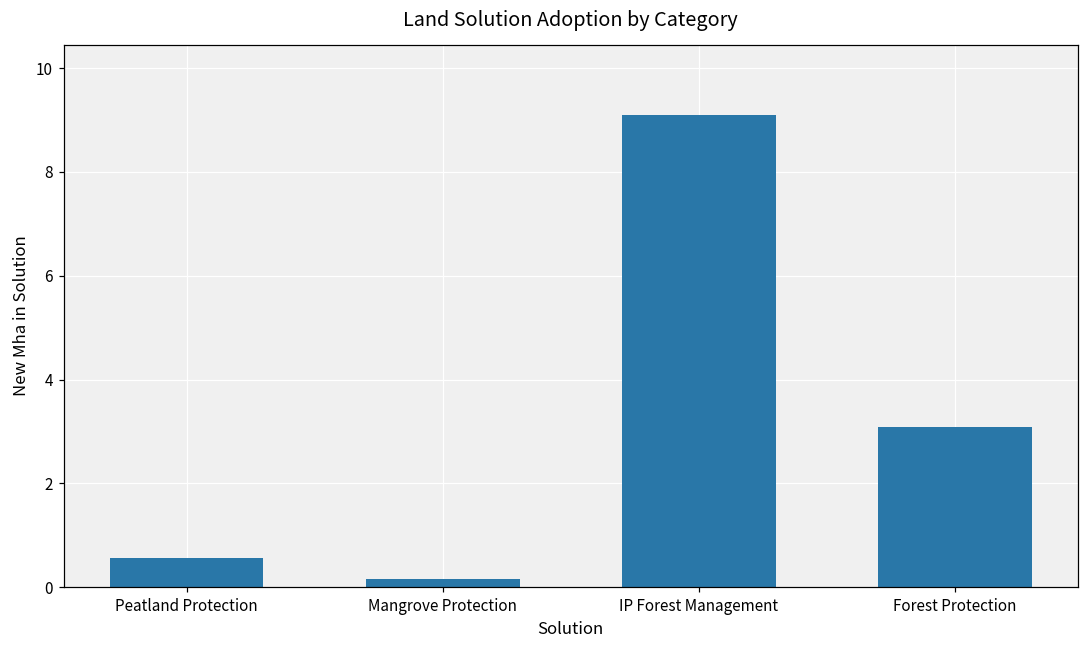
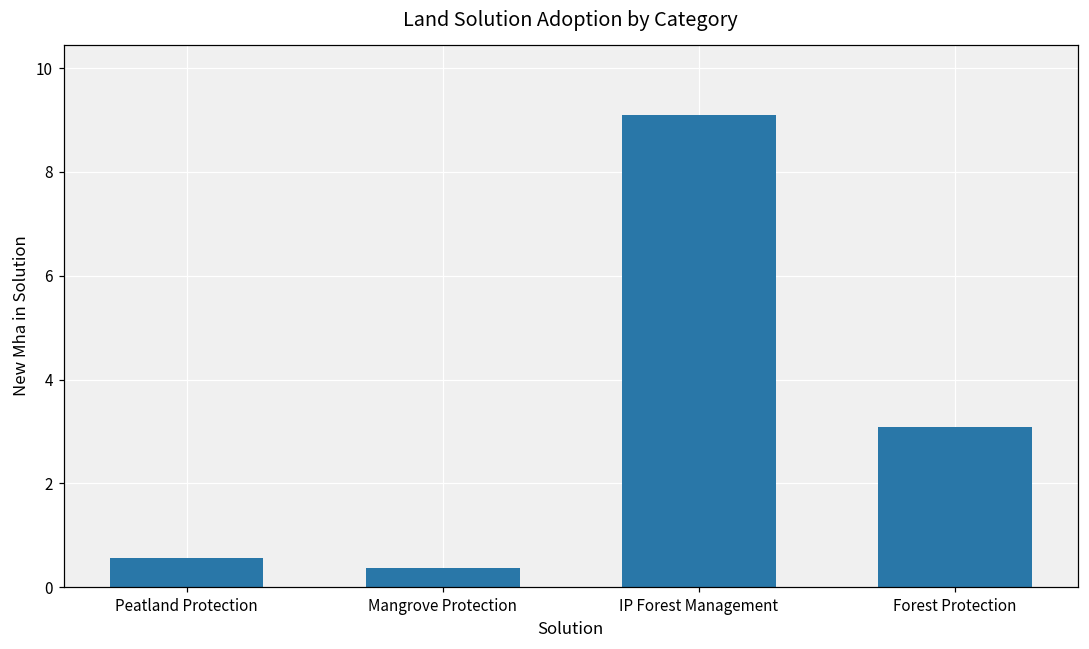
Mangrove Protection: 0.1 -> 0.4
